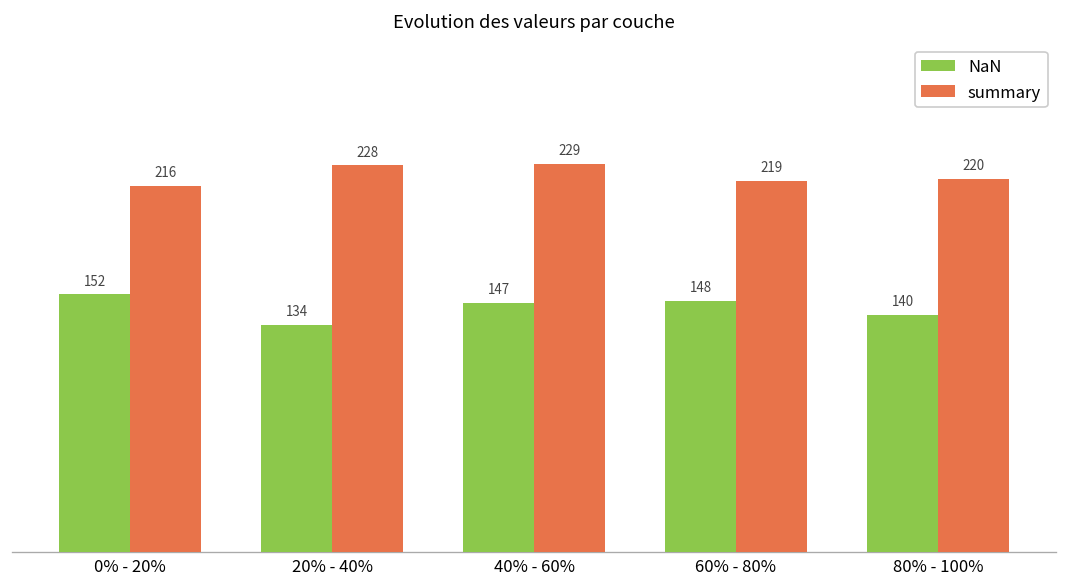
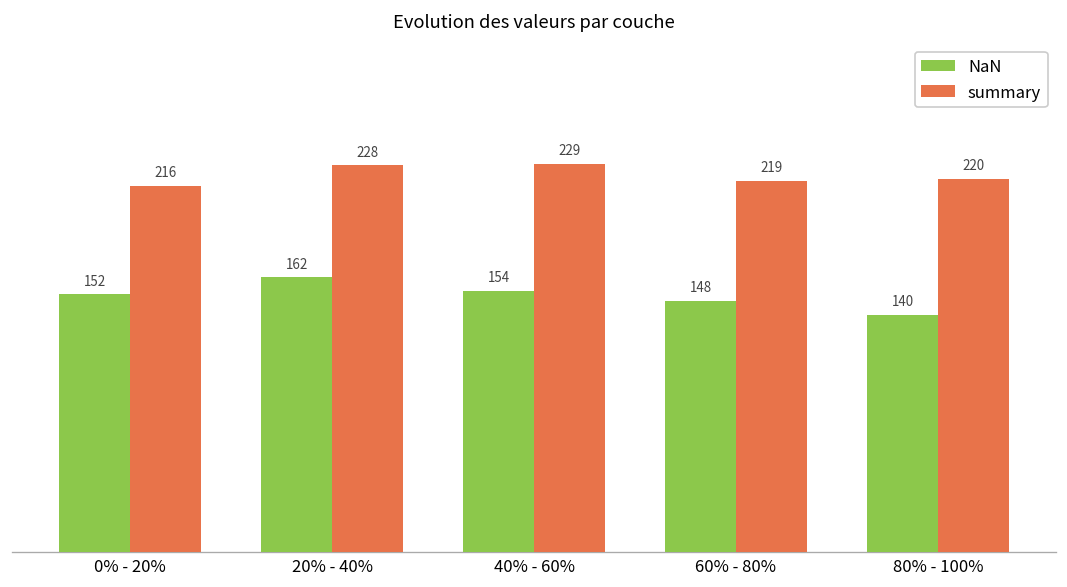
NaN, 20% - 40%: 134 -> 162
NaN, 40% - 60%: 147 -> 154
